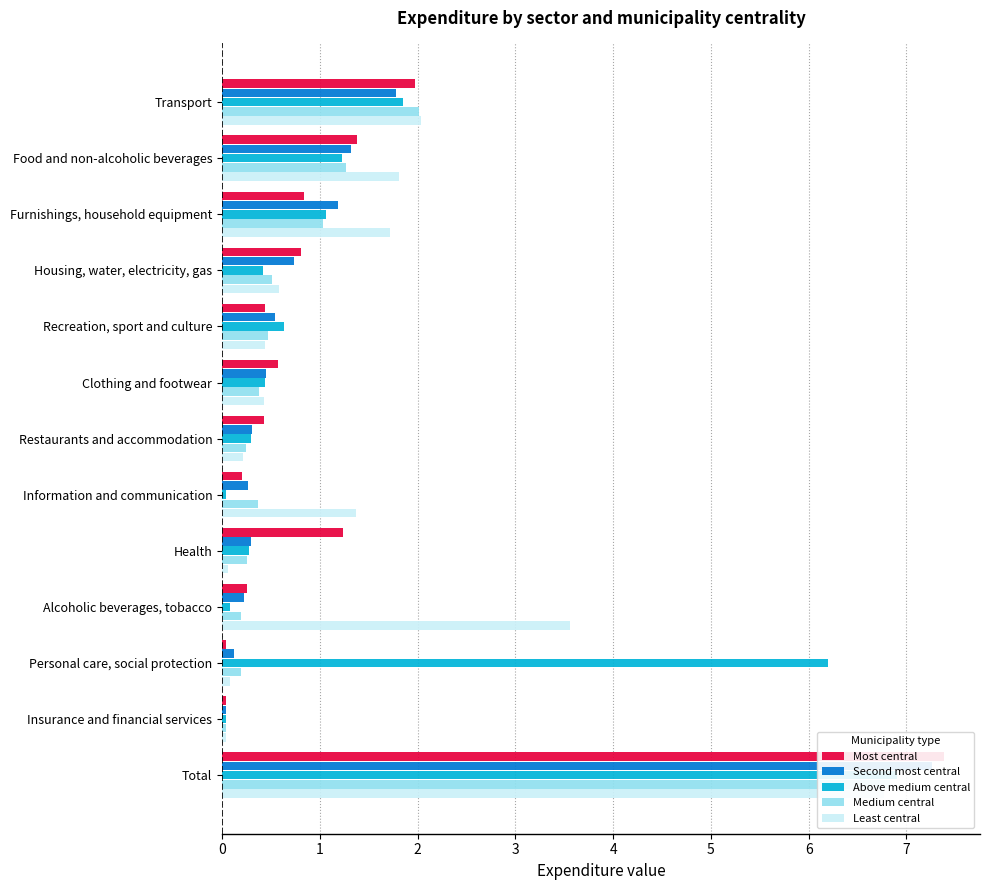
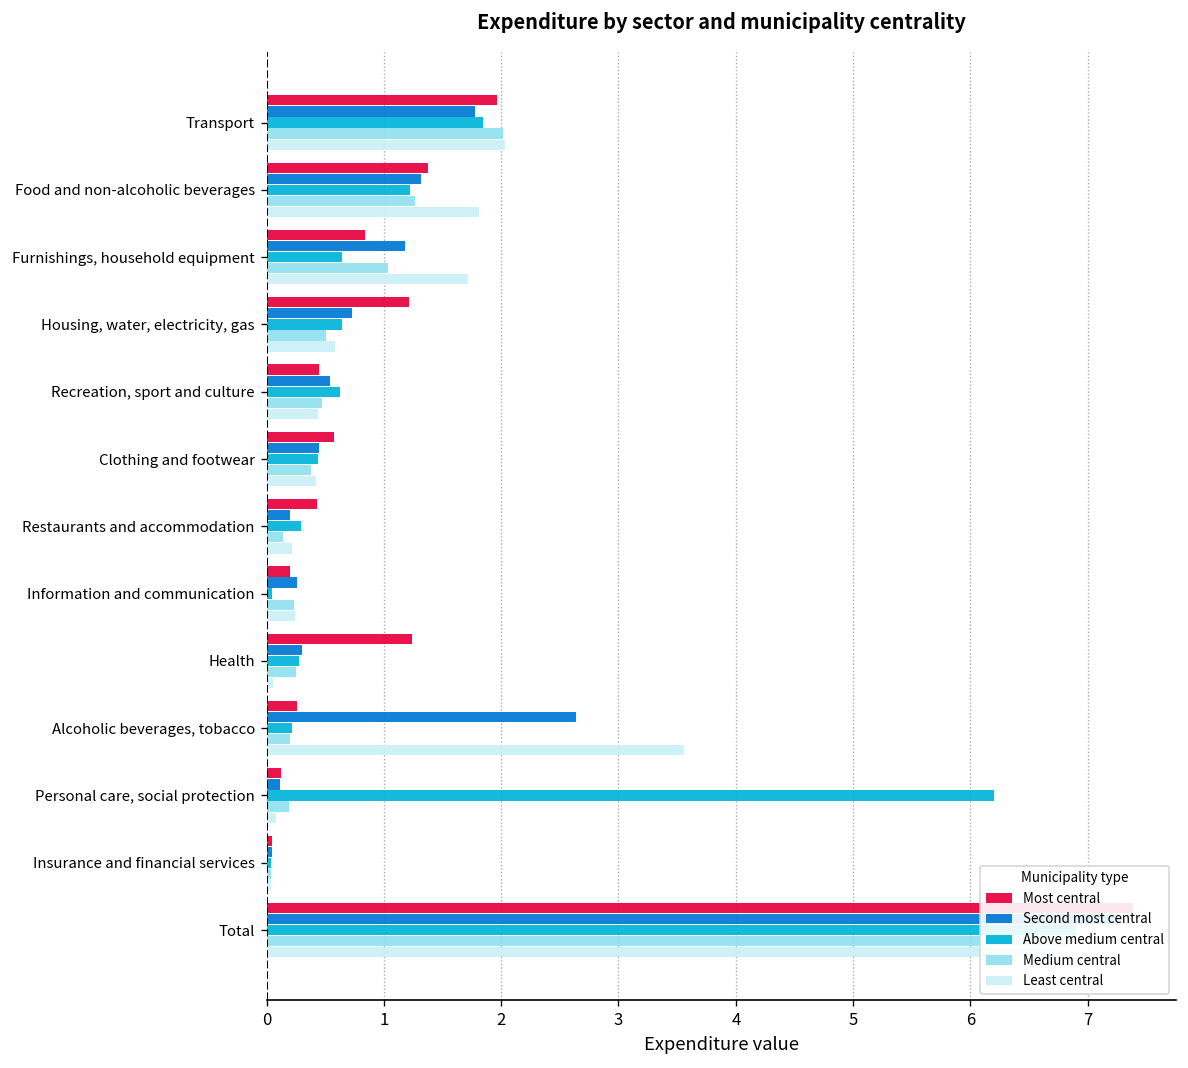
Above medium central, Furnishings, household equipment: 1.1 -> 0.6
Most central, Housing, water, electricity, gas: 0.8 -> 1.2
Above medium central, Housing, water, electricity, gas: 0.4 -> 0.6
Second most central, Restaurants and accommodation: 0.3 -> 0.2
Medium central, Restaurants and accommodation: 0.2 -> 0.1
Medium central, Information and communication: 0.4 -> 0.2
Least central, Information and communication: 1.4 -> 0.2
Second most central, Alcoholic beverages, tobacco: 0.2 -> 2.6
Above medium central, Alcoholic beverages, tobacco: 0.1 -> 0.2
Most central, Personal care, social protection: 0.0 -> 0.1
